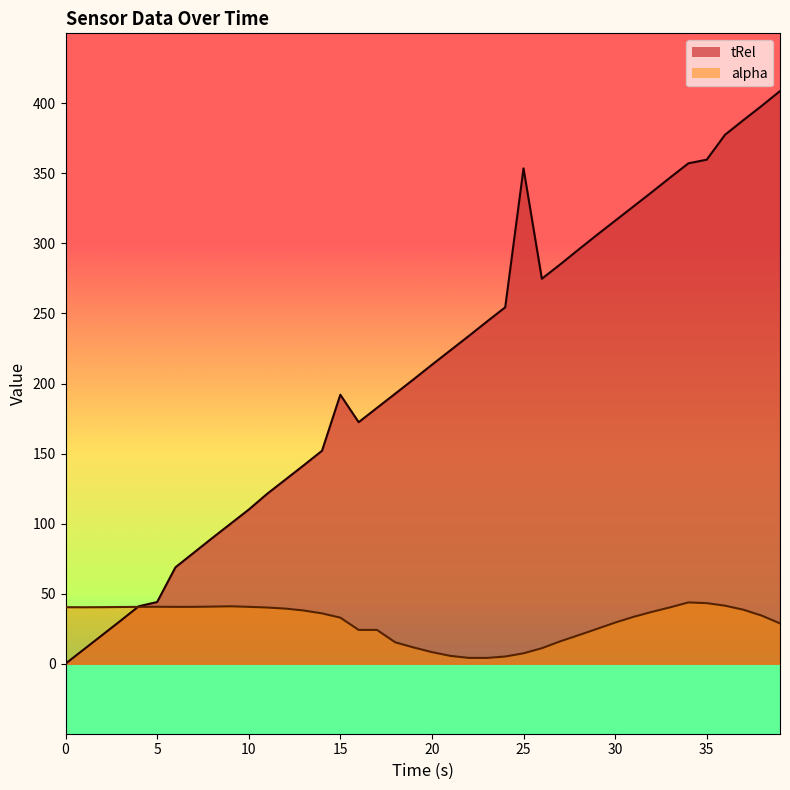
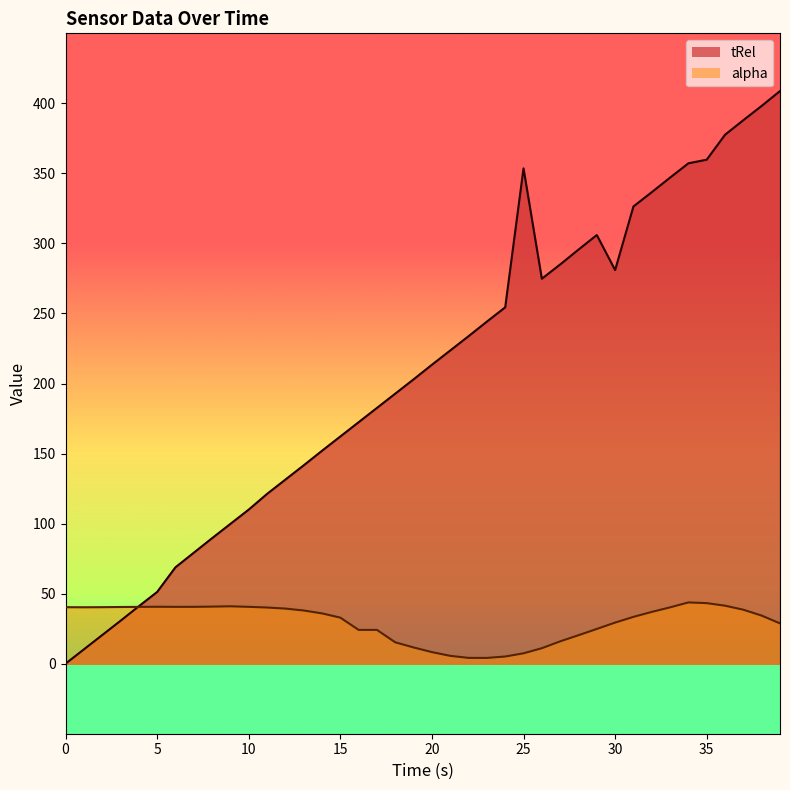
tRel, 5: 44 -> 51
tRel, 15: 192 -> 162
tRel, 30: 316 -> 281
